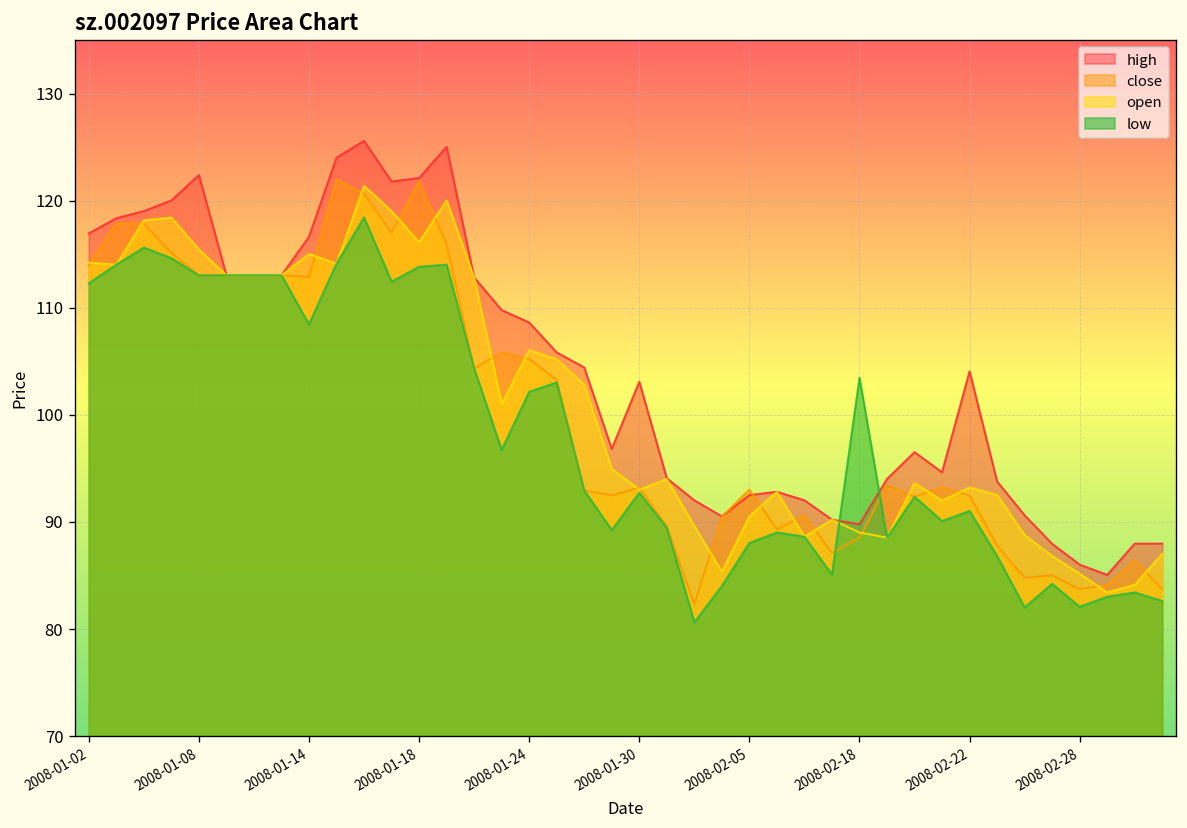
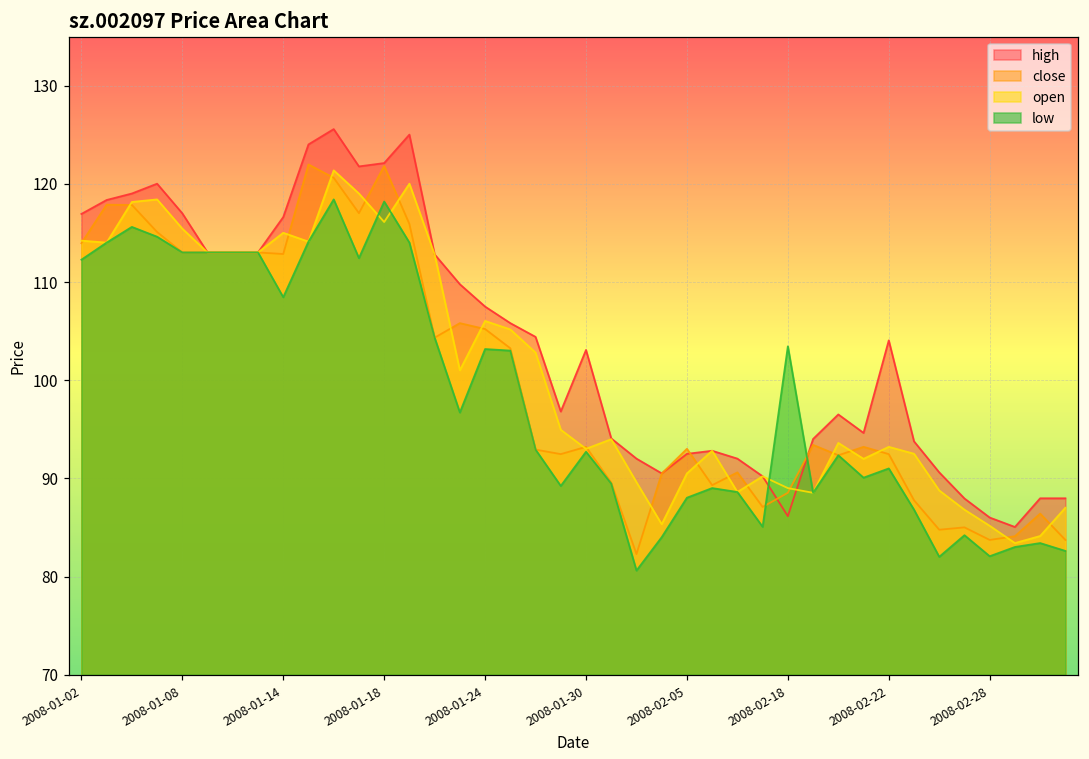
high, 2008-01-08: 122 -> 117
low, 2008-01-18: 114 -> 118
high, 2008-01-24: 109 -> 108
low, 2008-01-24: 102 -> 103
high, 2008-02-18: 90 -> 86
